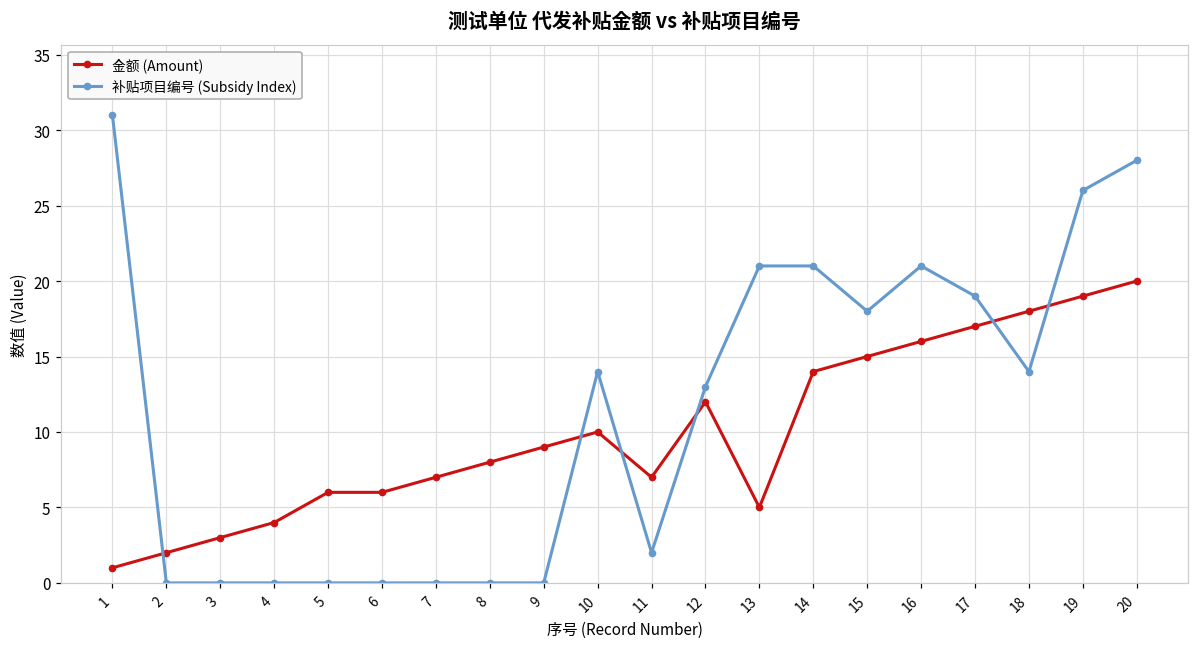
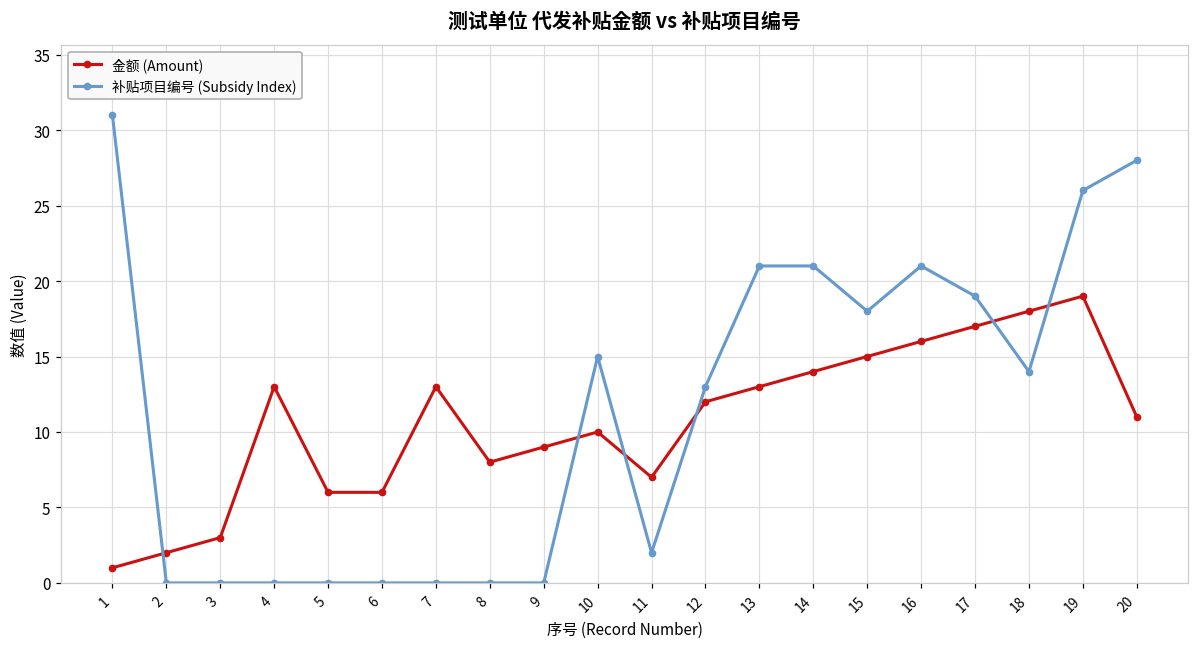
金额 (Amount), 4: 4 -> 13
金额 (Amount), 7: 7 -> 13
补贴项目编号 (Subsidy Index), 10: 14 -> 15
金额 (Amount), 13: 5 -> 13
金额 (Amount), 20: 20 -> 11
